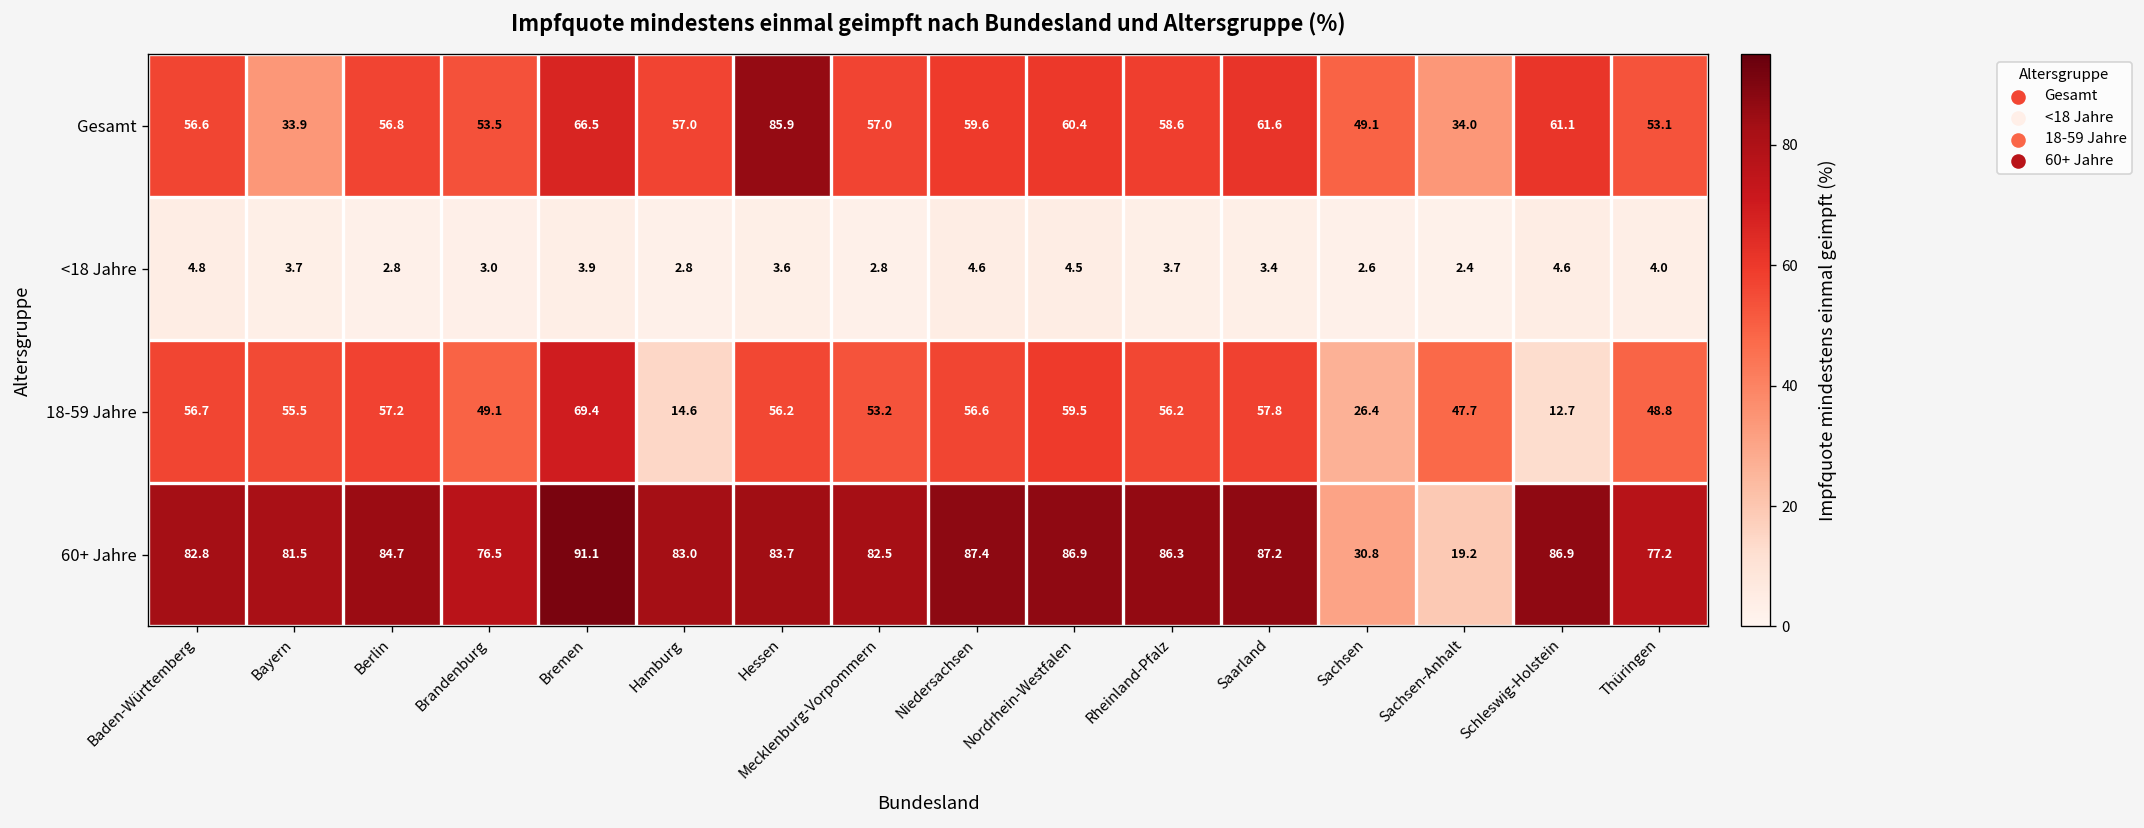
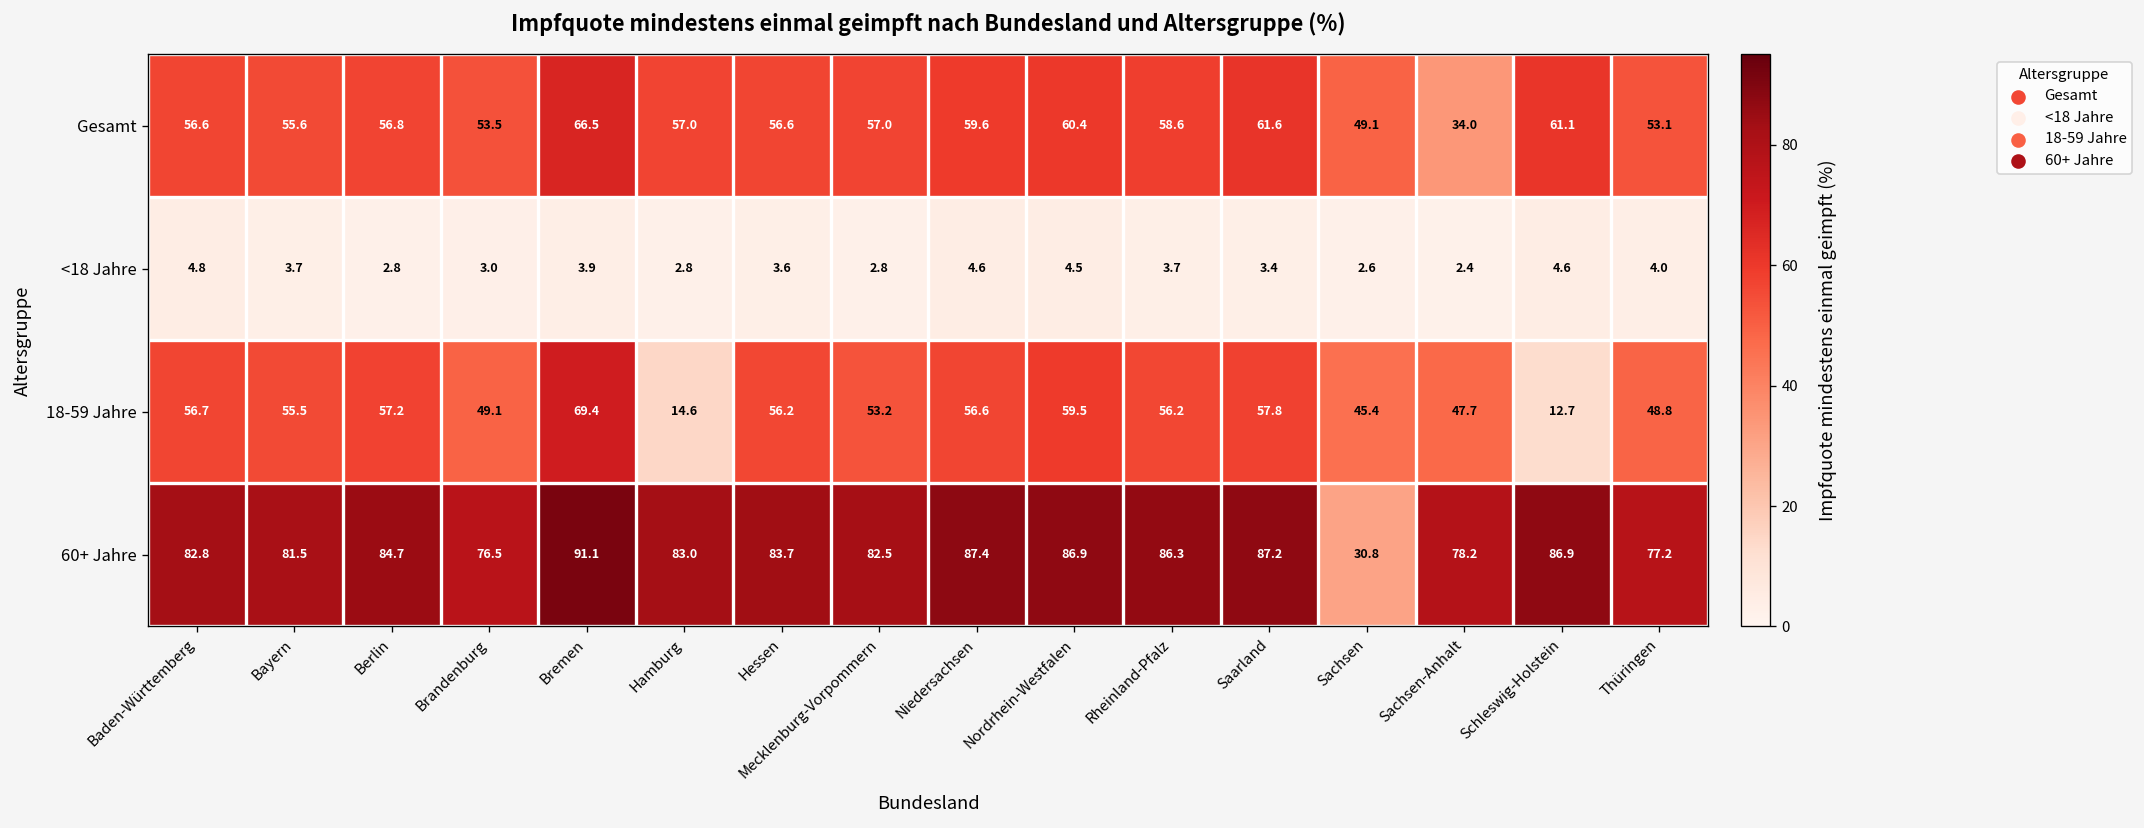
Gesamt, Bayern: 33.9 -> 55.6
Gesamt, Hessen: 85.9 -> 56.6
18-59 Jahre, Sachsen: 26.4 -> 45.4
60+ Jahre, Sachsen-Anhalt: 19.2 -> 78.2
